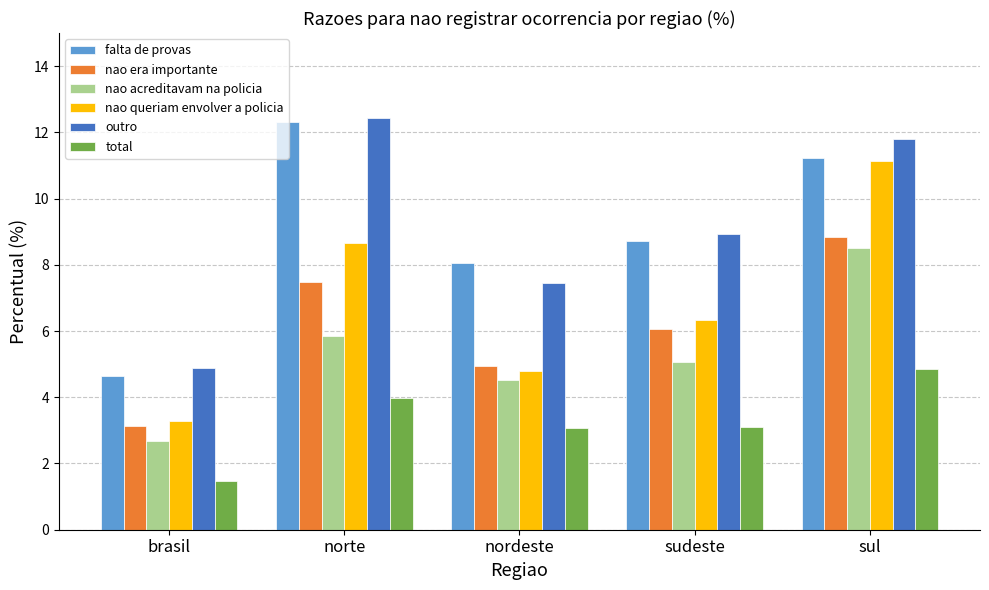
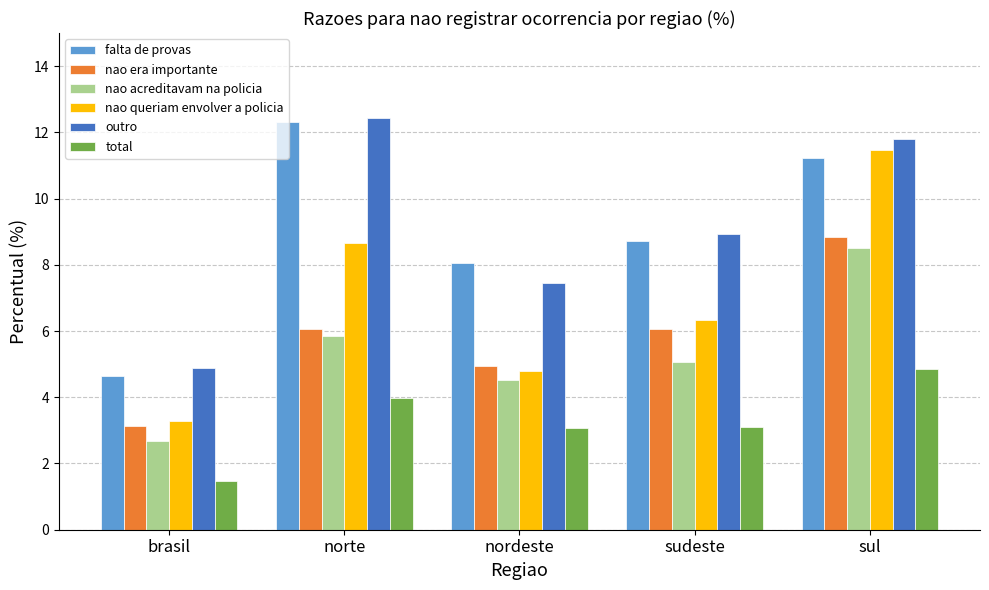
nao era importante, norte: 7.5 -> 6.1
nao queriam envolver a policia, sul: 11.1 -> 11.5
